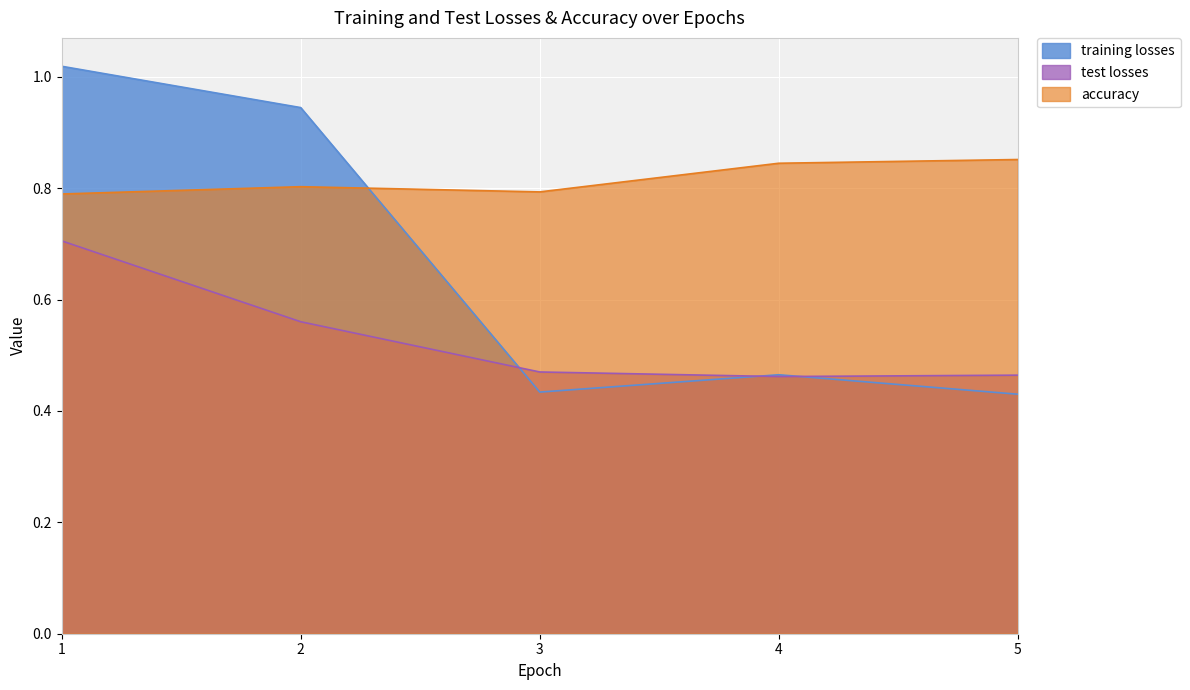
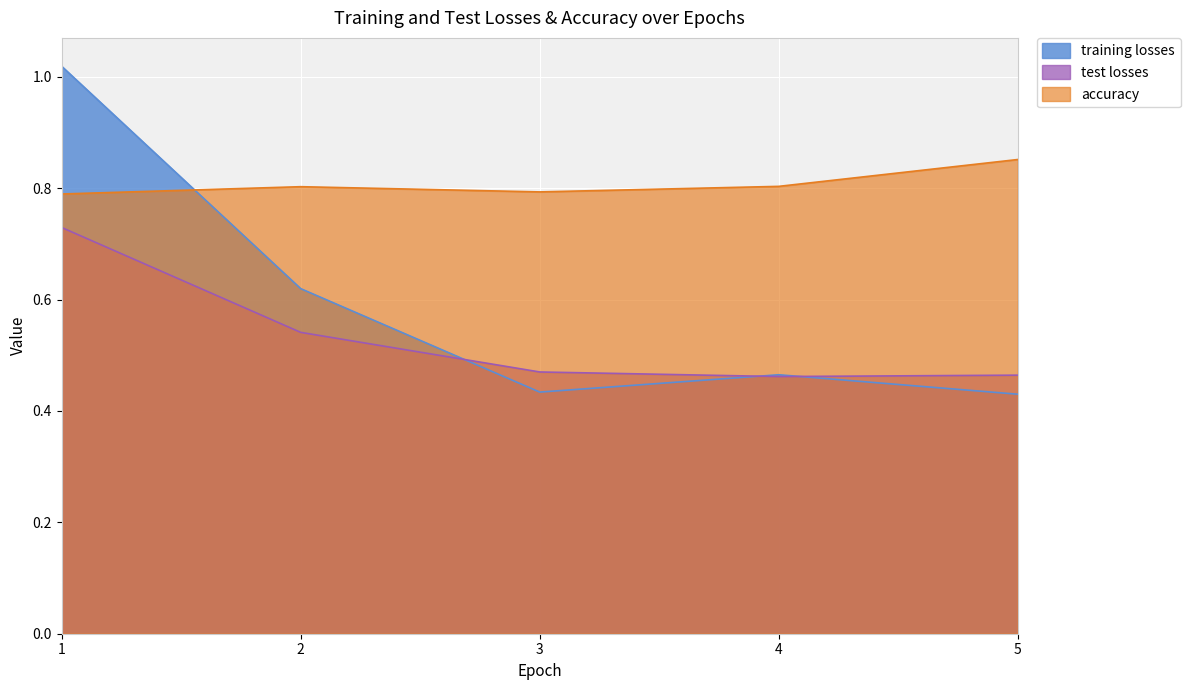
test losses, 1: 0.71 -> 0.73
training losses, 2: 0.94 -> 0.62
test losses, 2: 0.56 -> 0.54
accuracy, 4: 0.84 -> 0.80
